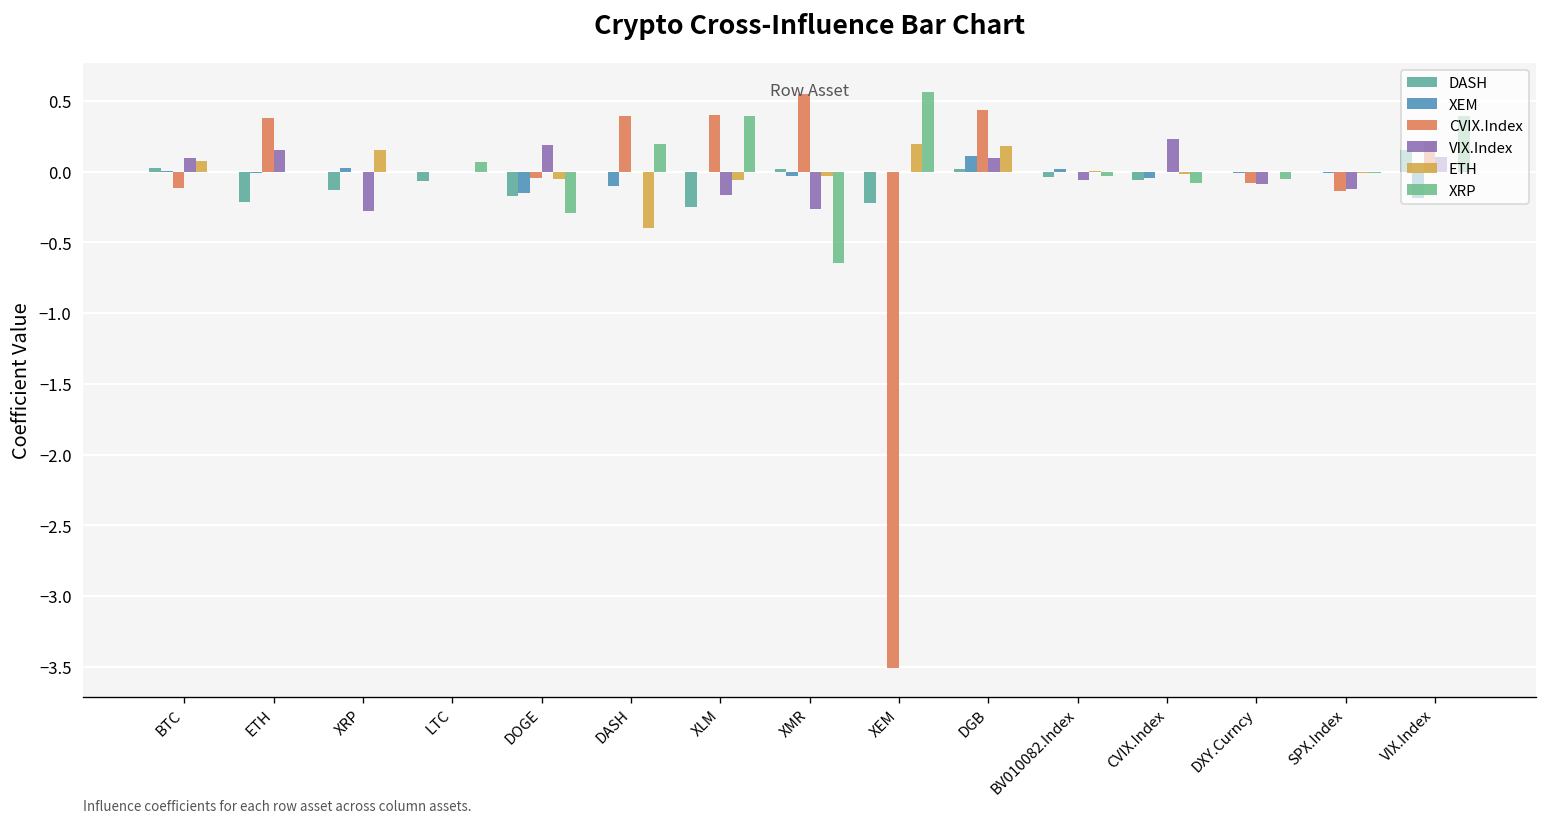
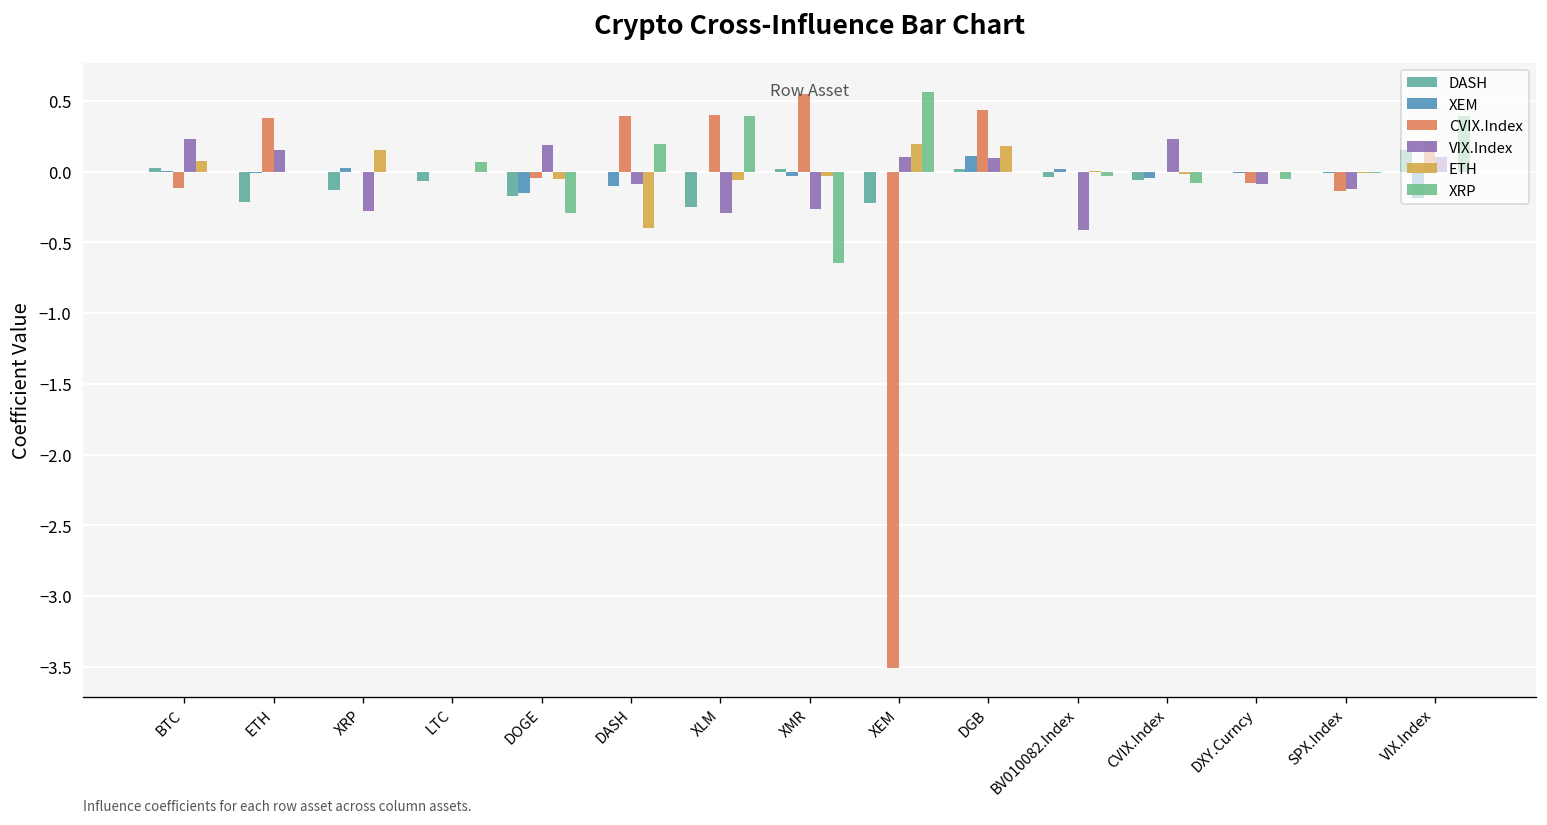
VIX.Index, BTC: 0.10 -> 0.23
VIX.Index, DASH: 0.00 -> -0.08
VIX.Index, XLM: -0.16 -> -0.29
VIX.Index, XEM: 0.0 -> 0.1
VIX.Index, BV010082.Index: -0.06 -> -0.41
